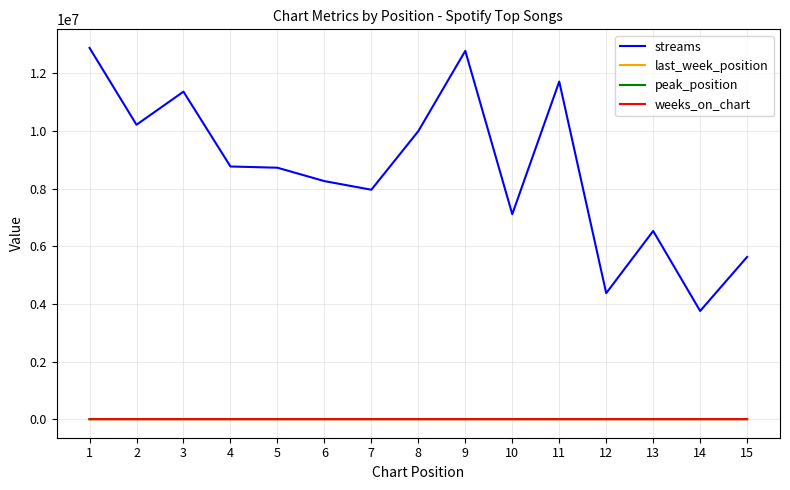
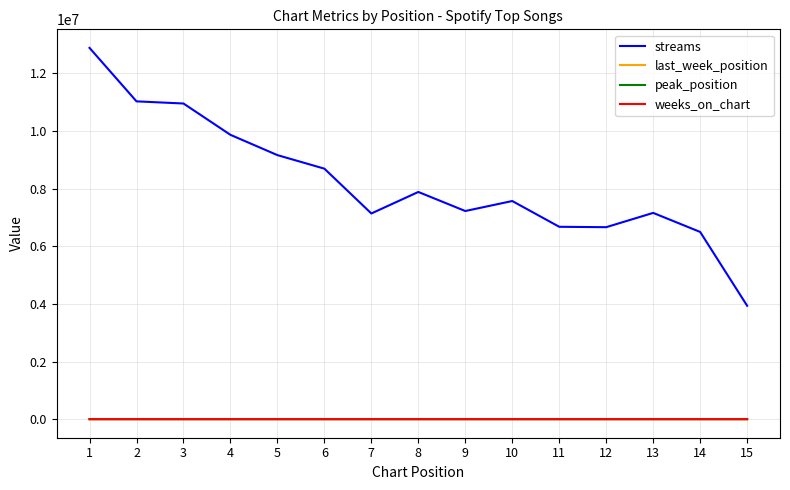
streams, 2: 10200000 -> 11000000
streams, 3: 11400000 -> 11000000
streams, 4: 8800000 -> 9900000
streams, 5: 8700000 -> 9200000
streams, 6: 8300000 -> 8700000
streams, 7: 8000000 -> 7100000
streams, 8: 10000000 -> 7900000
streams, 9: 12800000 -> 7200000
streams, 10: 7100000 -> 7600000
streams, 11: 11700000 -> 6700000
streams, 12: 4400000 -> 6700000
streams, 13: 6500000 -> 7200000
streams, 14: 3800000 -> 6500000
streams, 15: 5600000 -> 3900000
